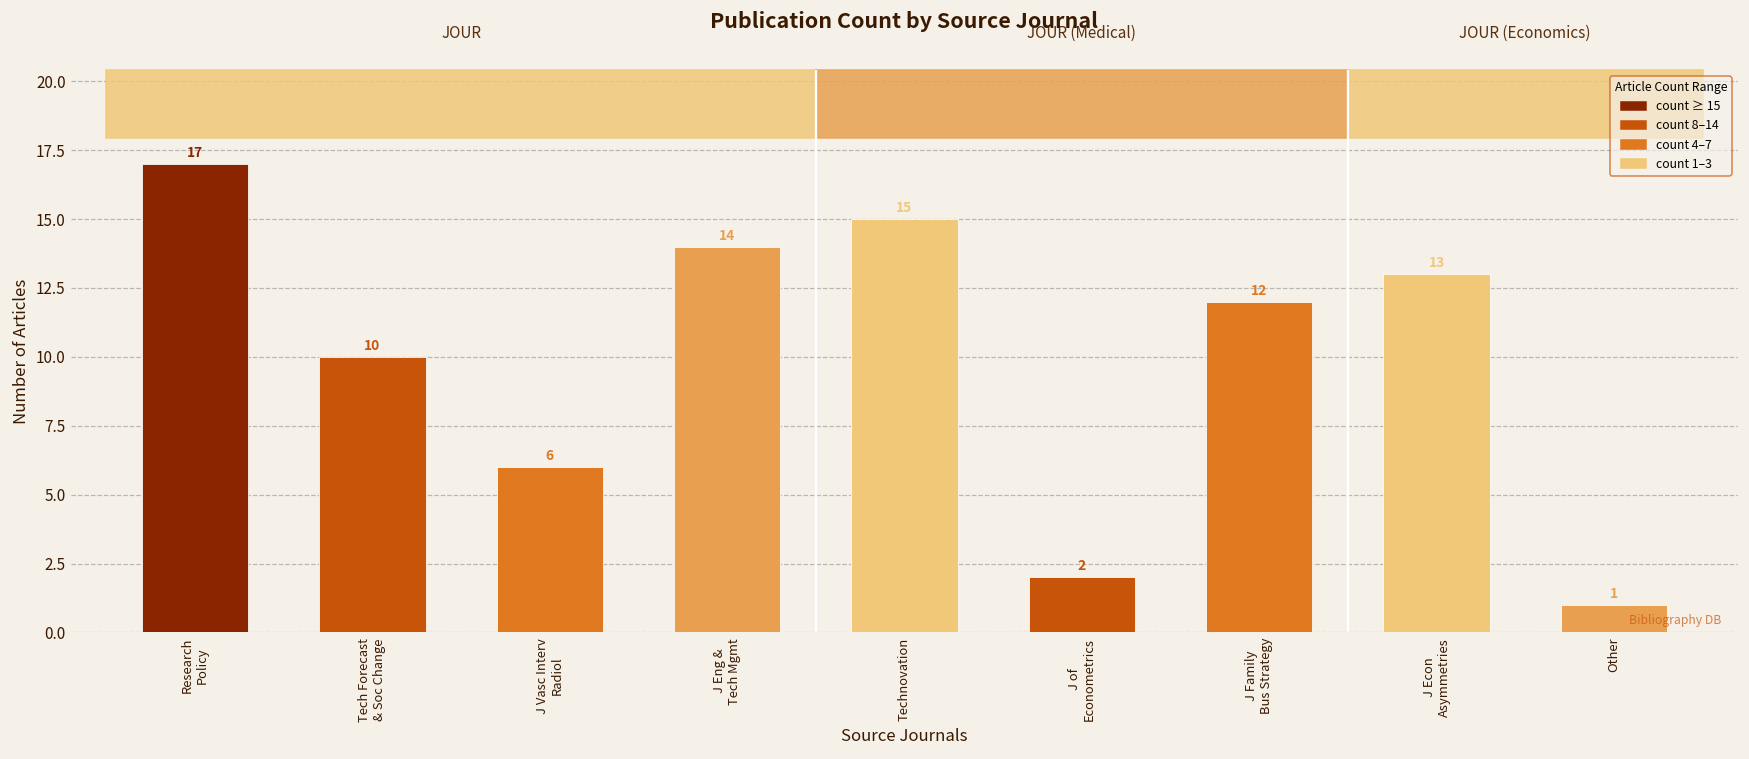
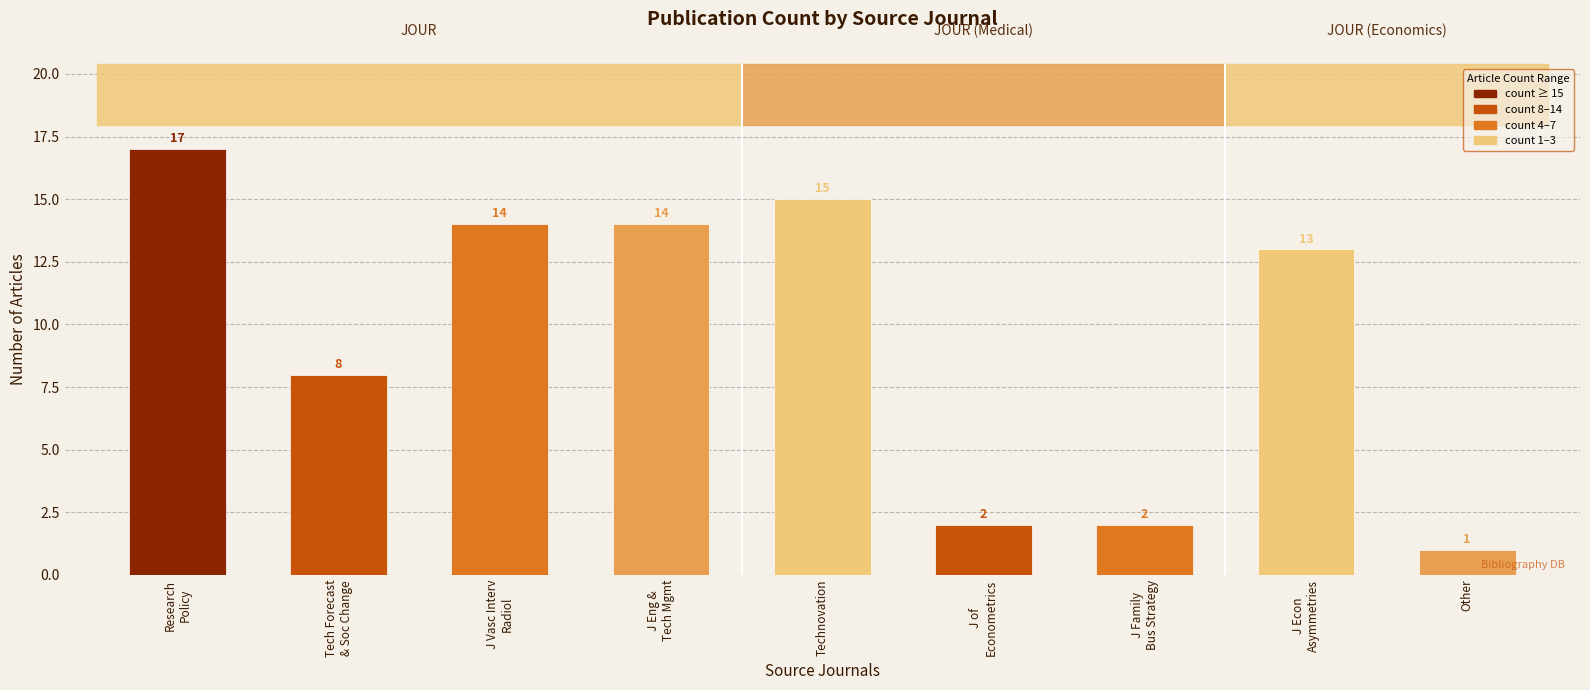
Tech Forecast & Soc Change: 10 -> 8
J Vasc Interv Radiol: 6 -> 14
J Family Bus Strategy: 12 -> 2
